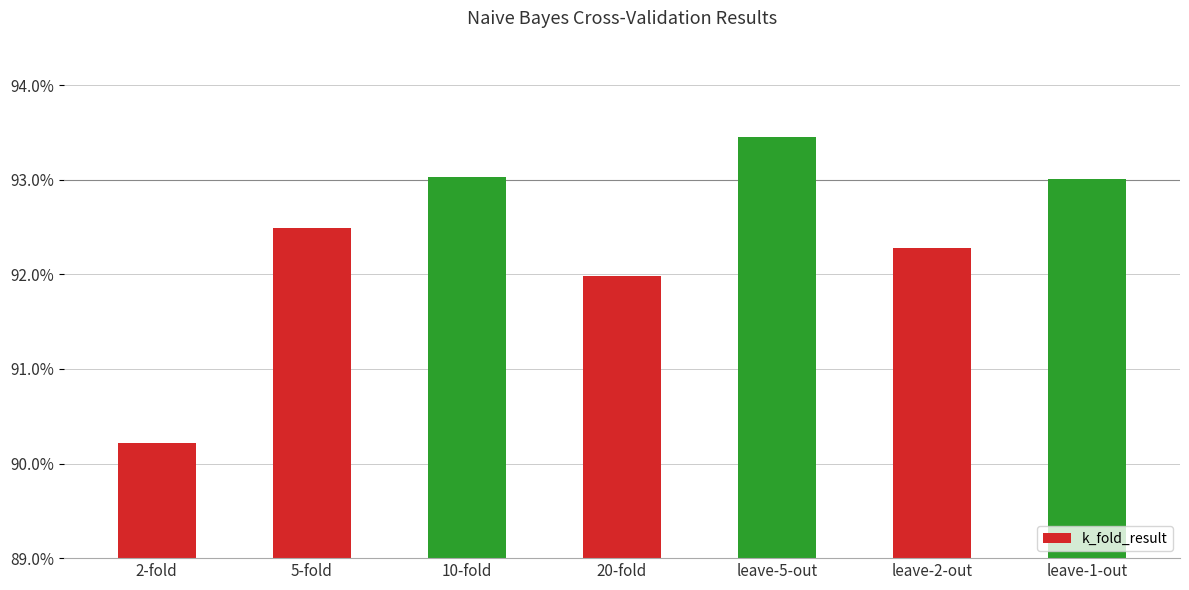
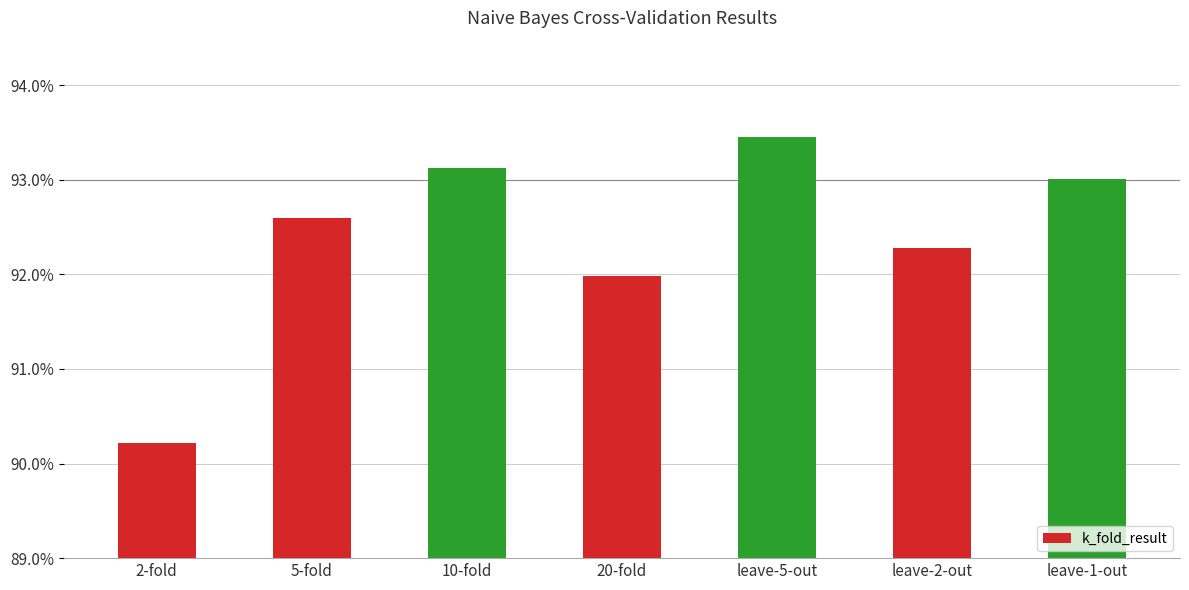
5-fold: 92.5% -> 92.6%
10-fold: 93.0% -> 93.1%
